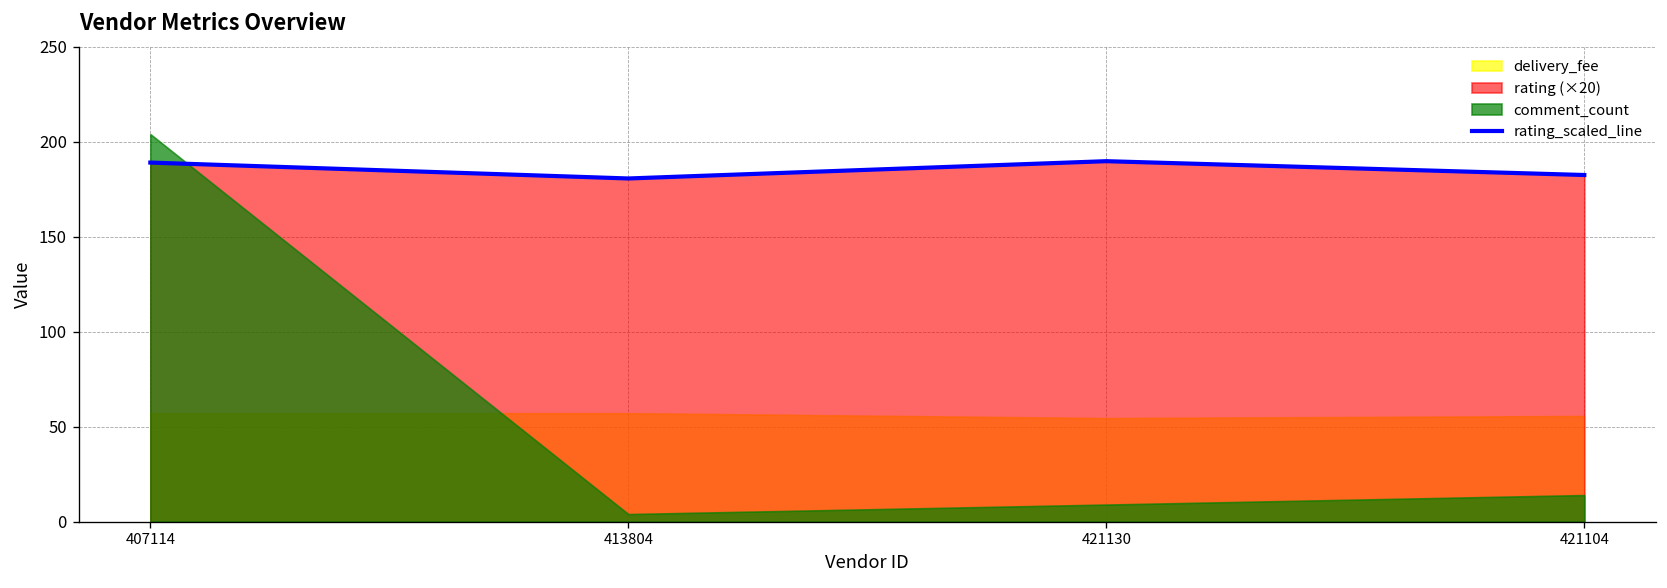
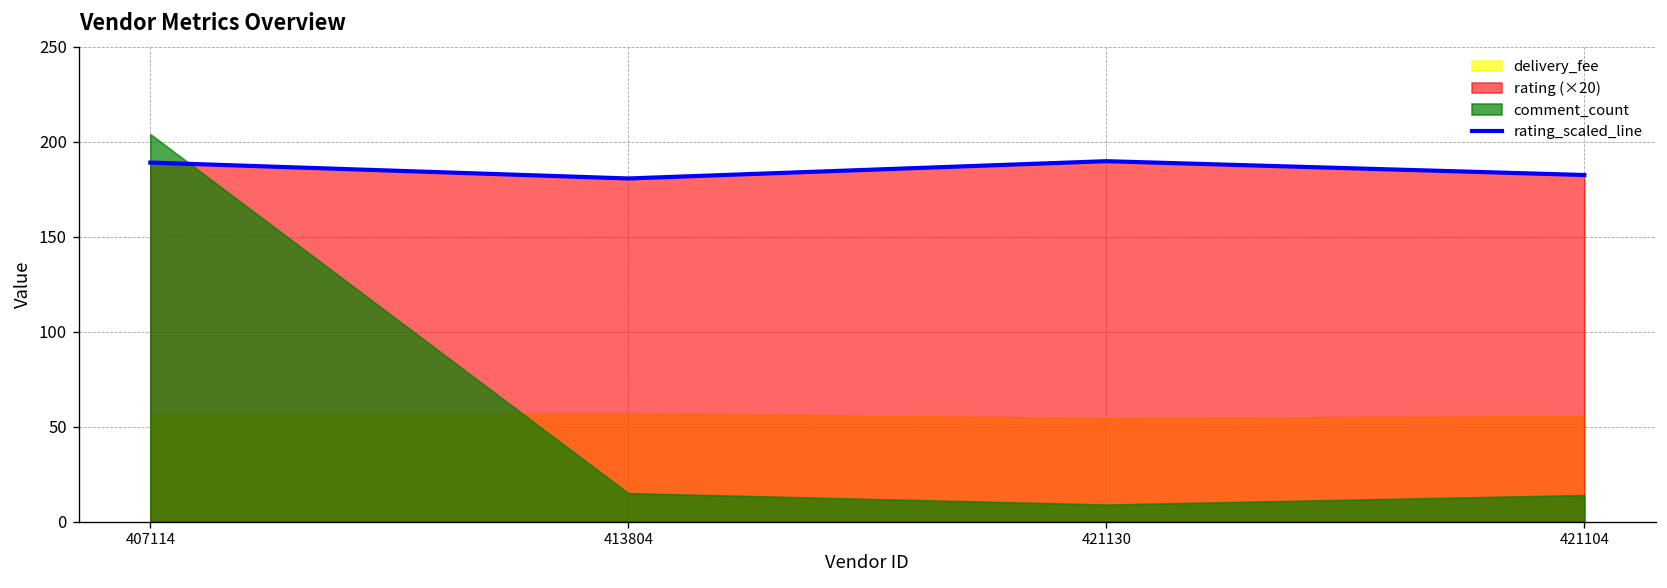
comment_count, 413804: 4 -> 15
